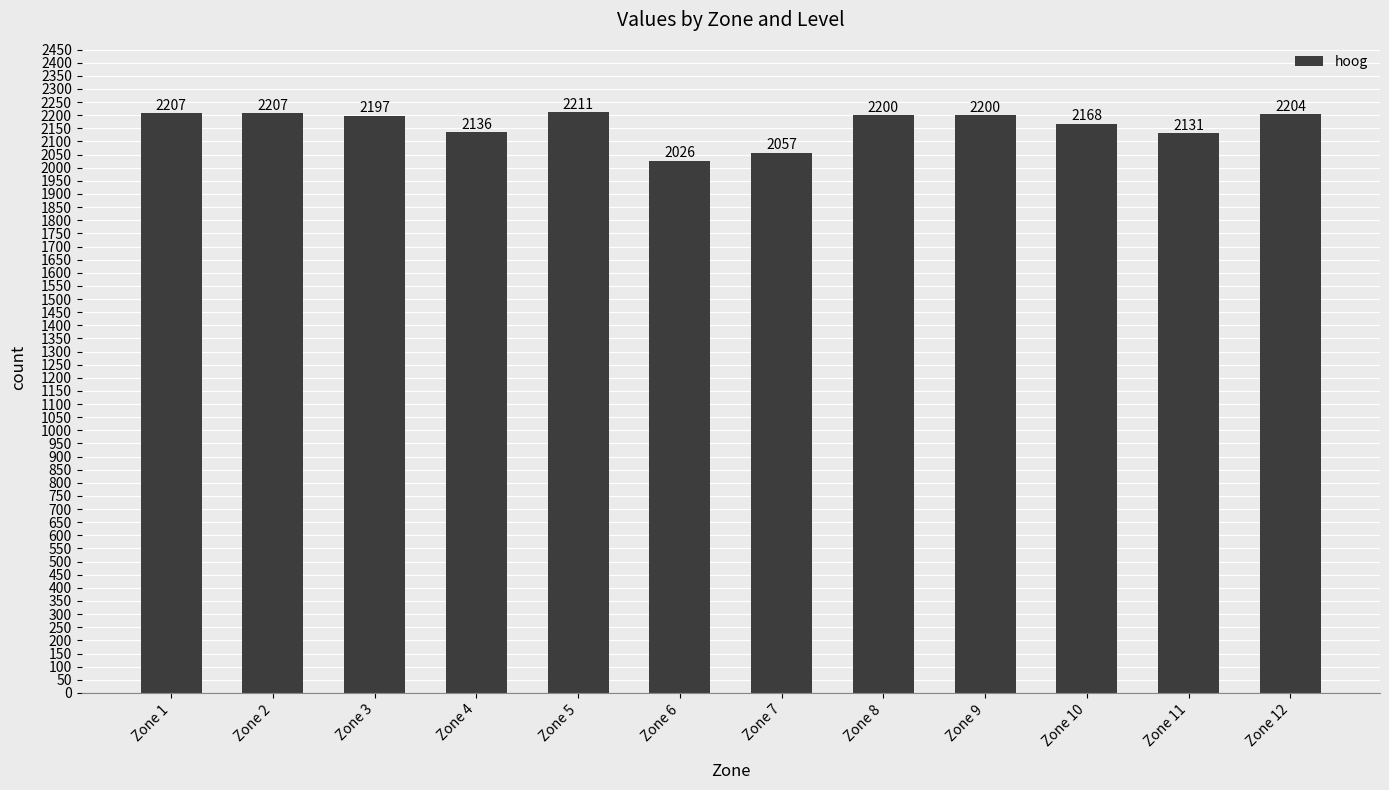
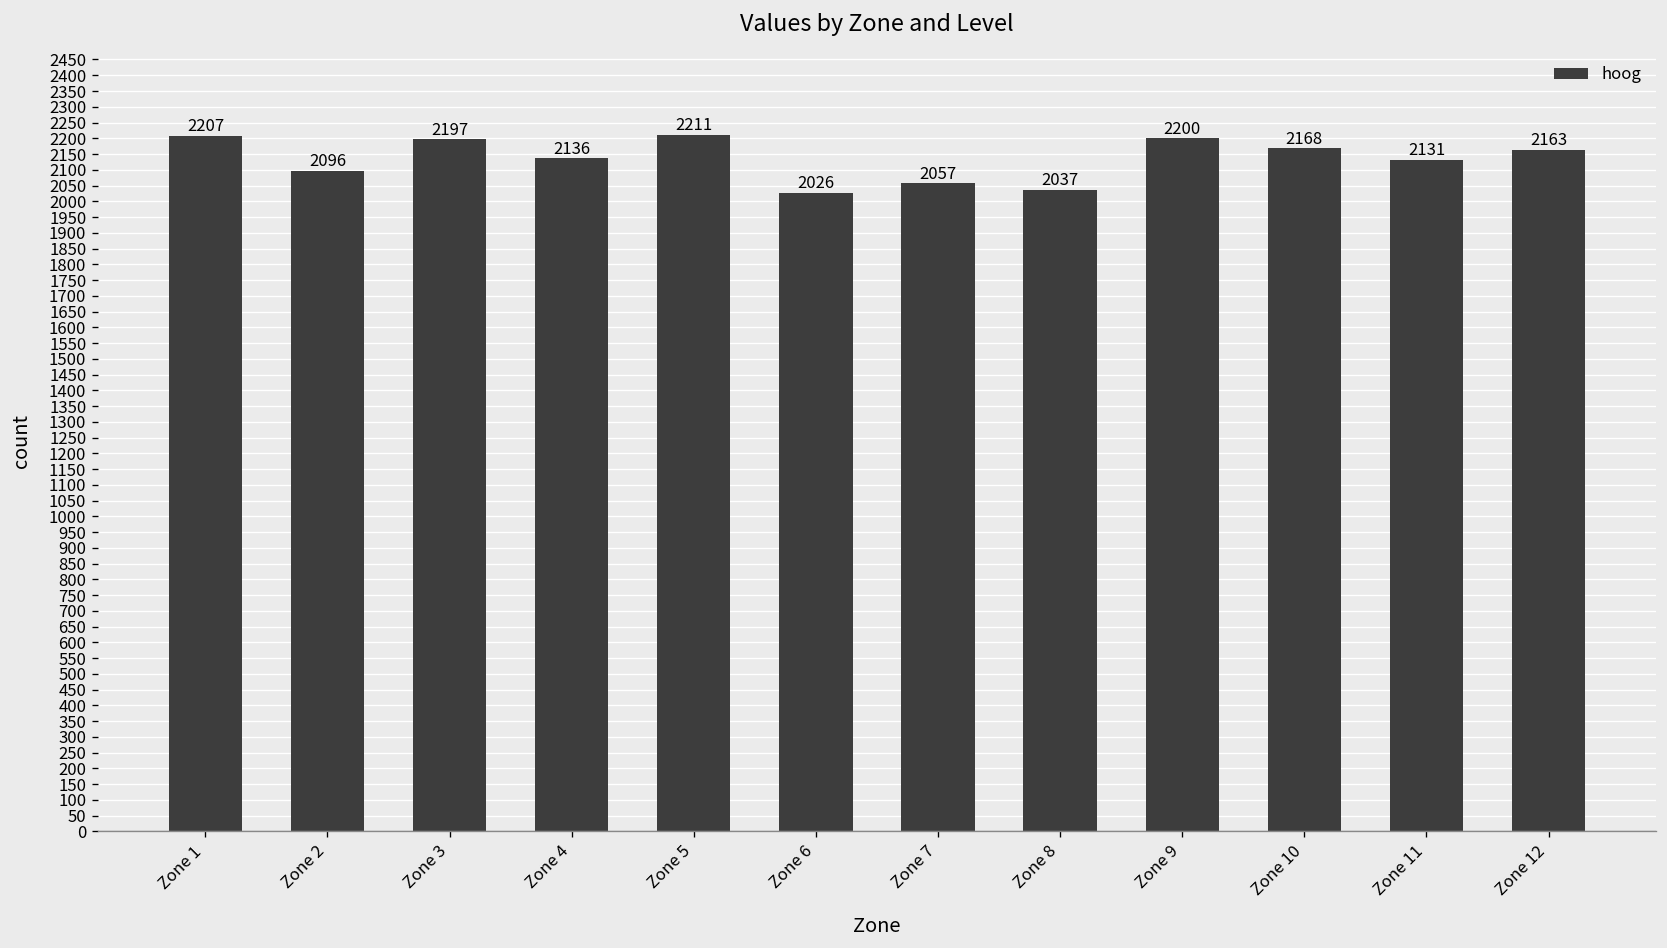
Zone 2: 2207 -> 2096
Zone 8: 2200 -> 2037
Zone 12: 2204 -> 2163
